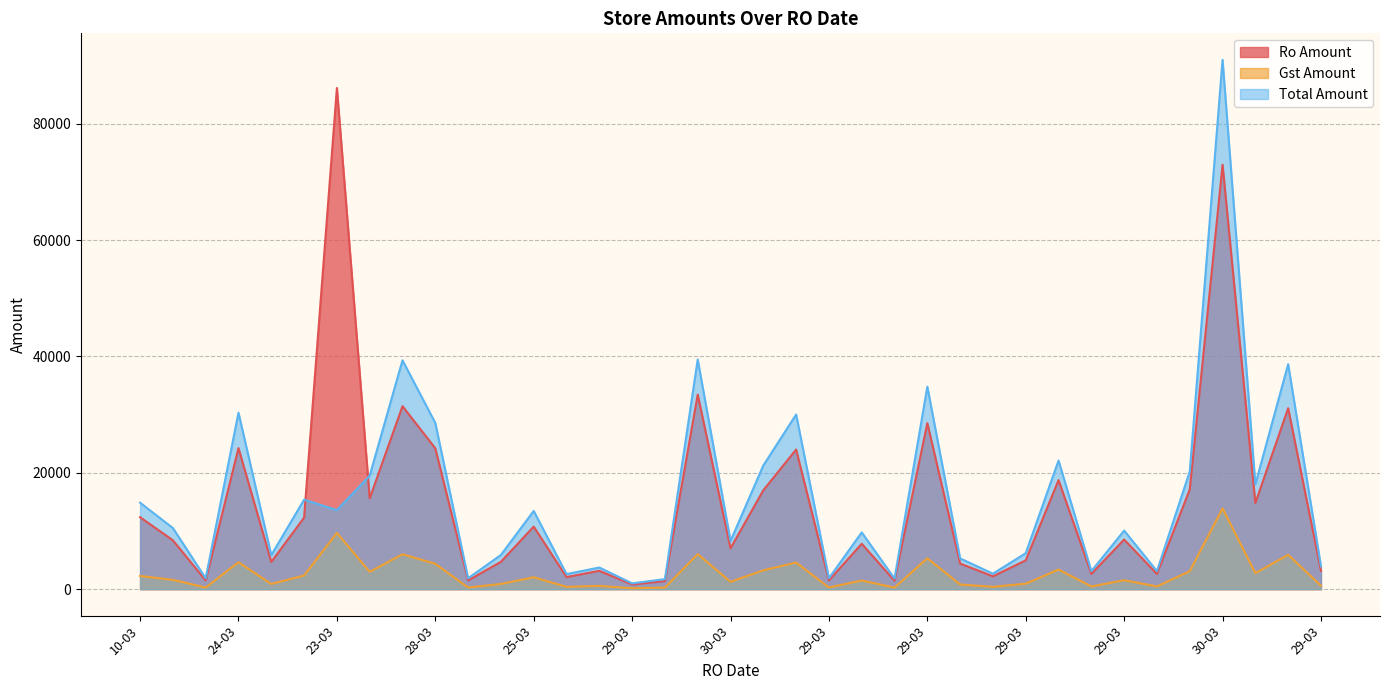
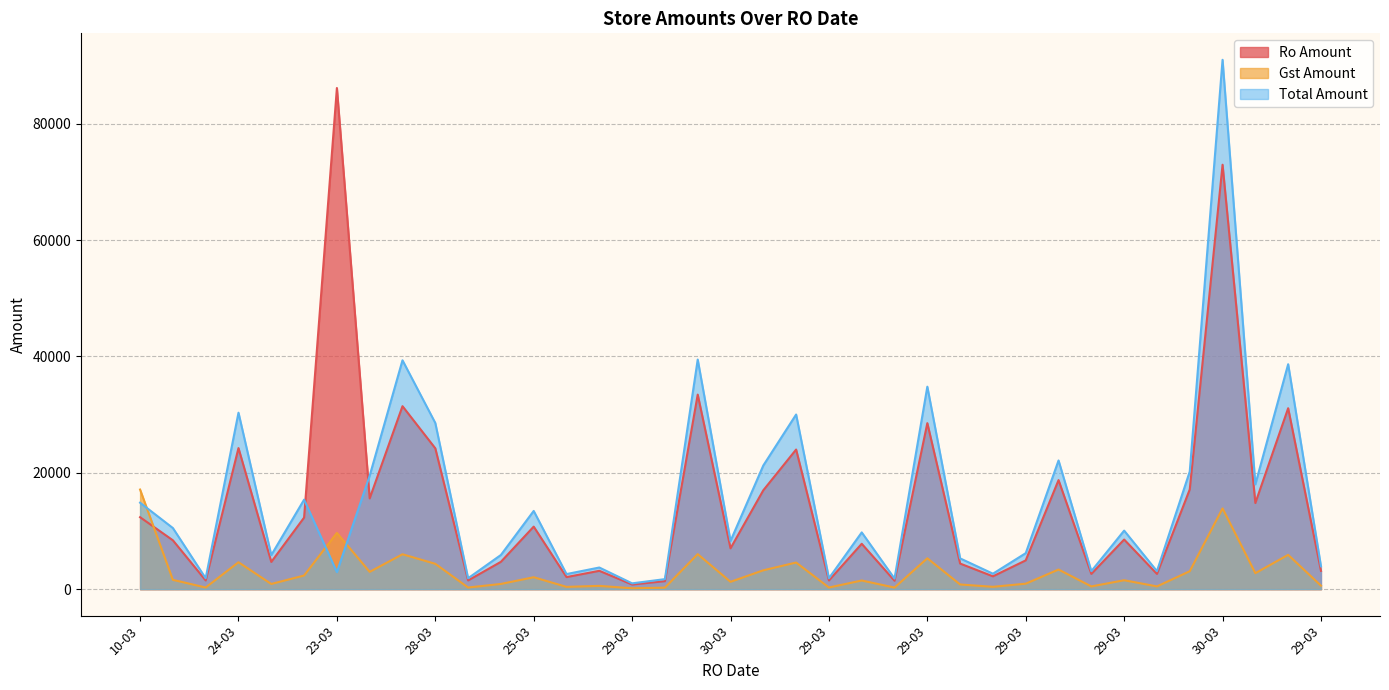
Gst Amount, 10-03: 2000 -> 17000
Total Amount, 23-03: 14000 -> 3000
